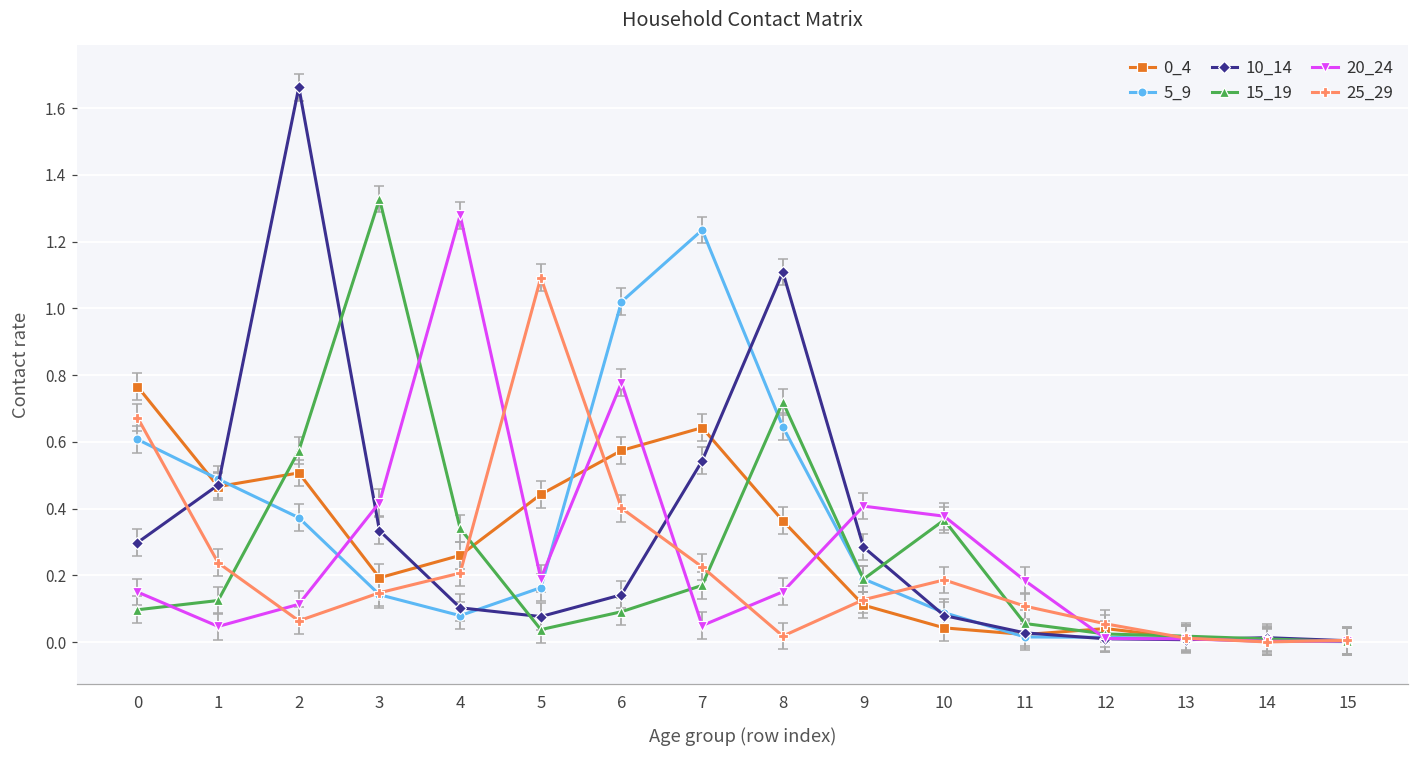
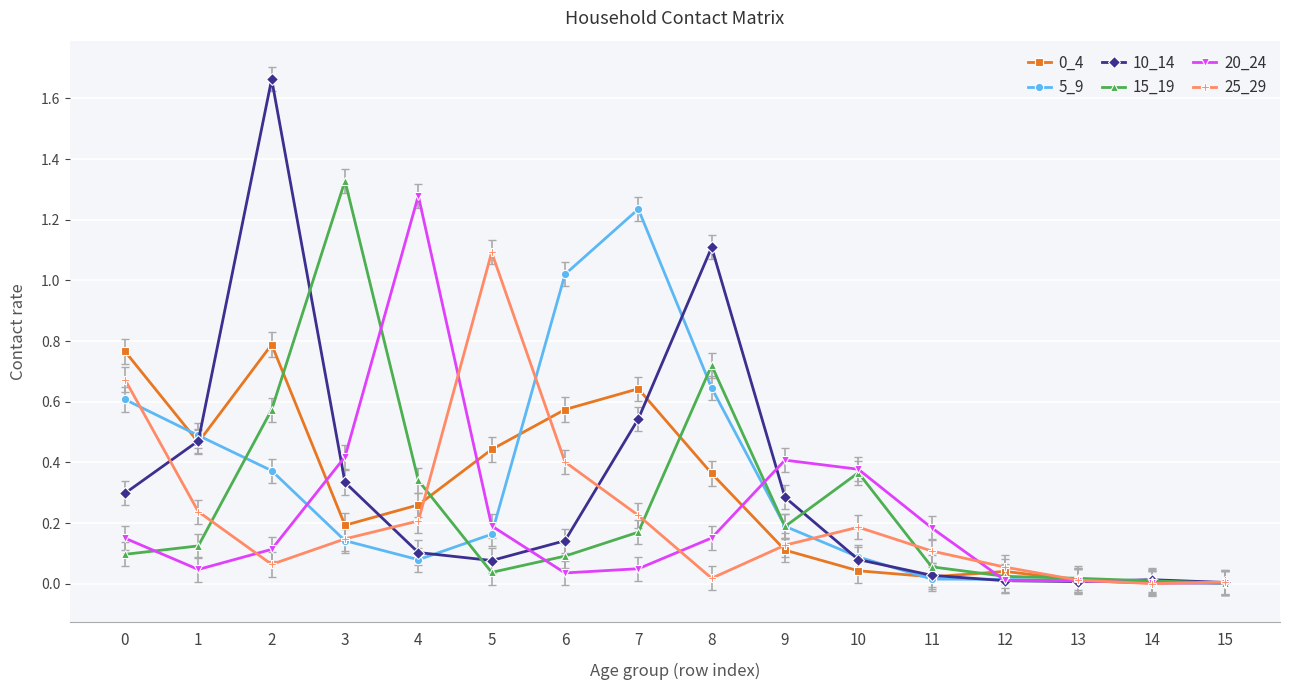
0_4, 2: 0.51 -> 0.79
20_24, 6: 0.78 -> 0.04
